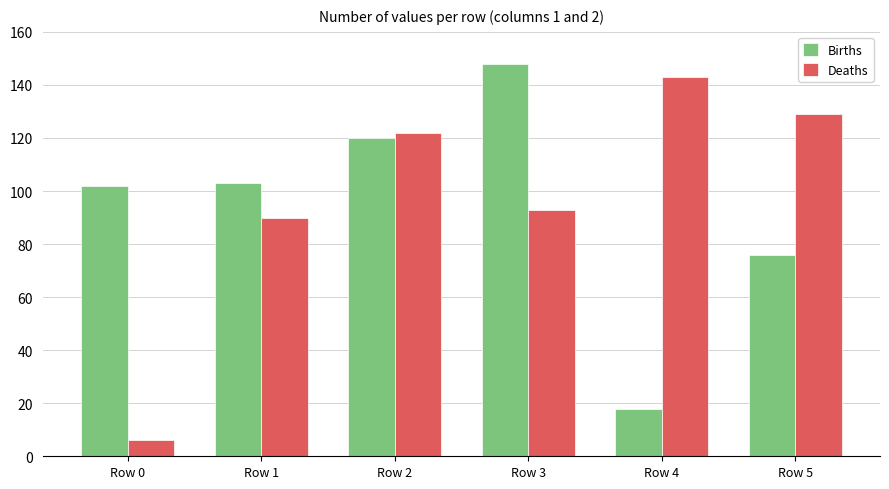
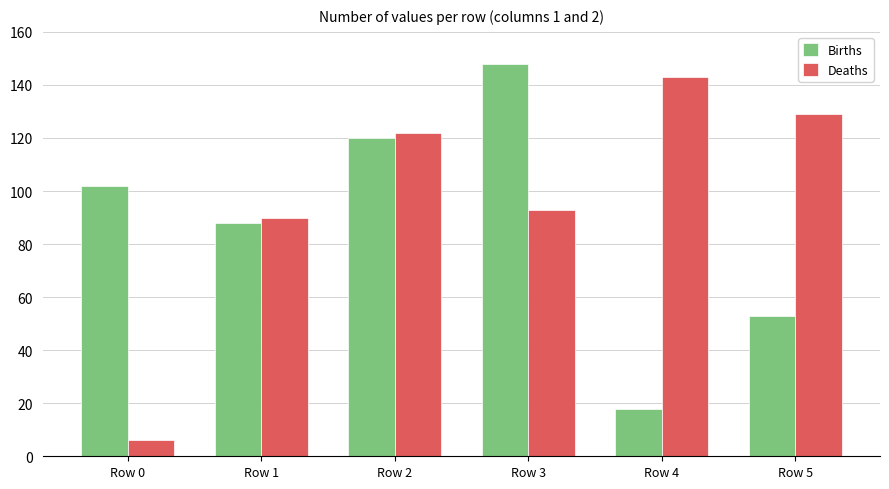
Births, Row 1: 103 -> 88
Births, Row 5: 76 -> 53
